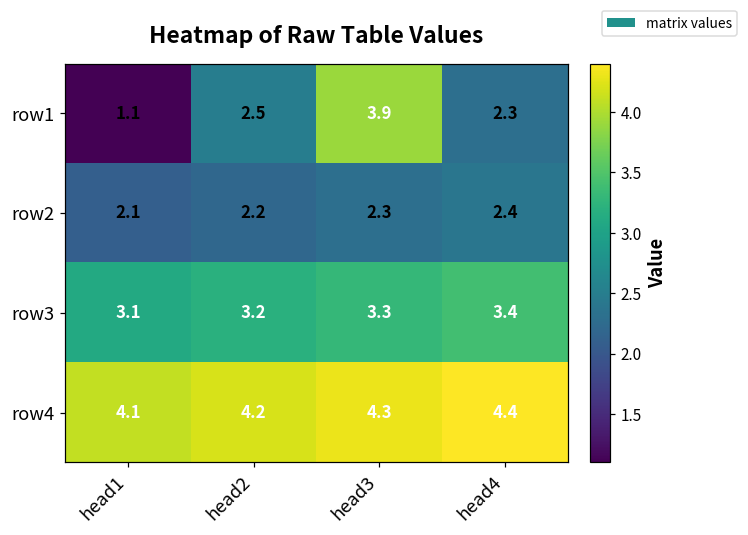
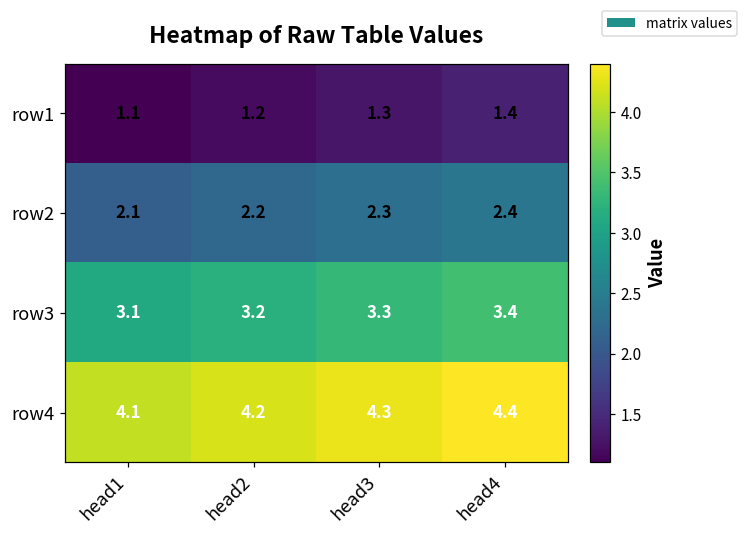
row1, head2: 2.5 -> 1.2
row1, head3: 3.9 -> 1.3
row1, head4: 2.3 -> 1.4
